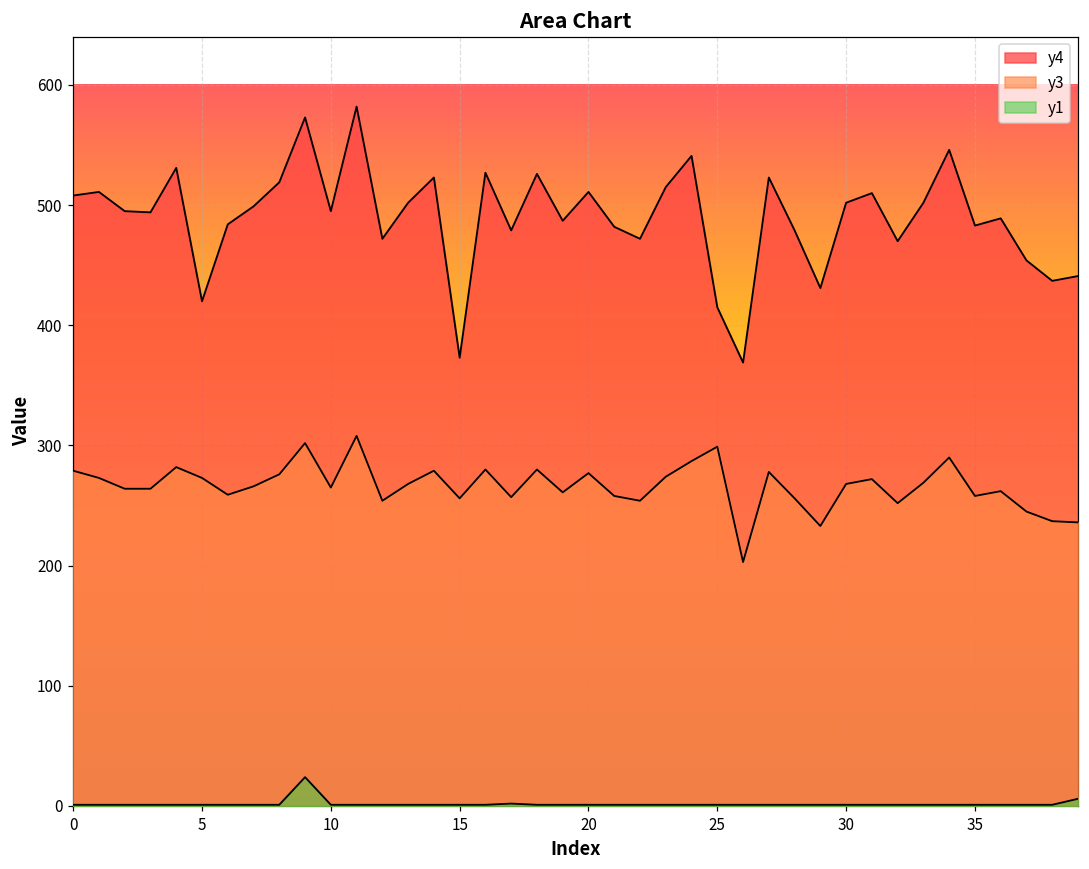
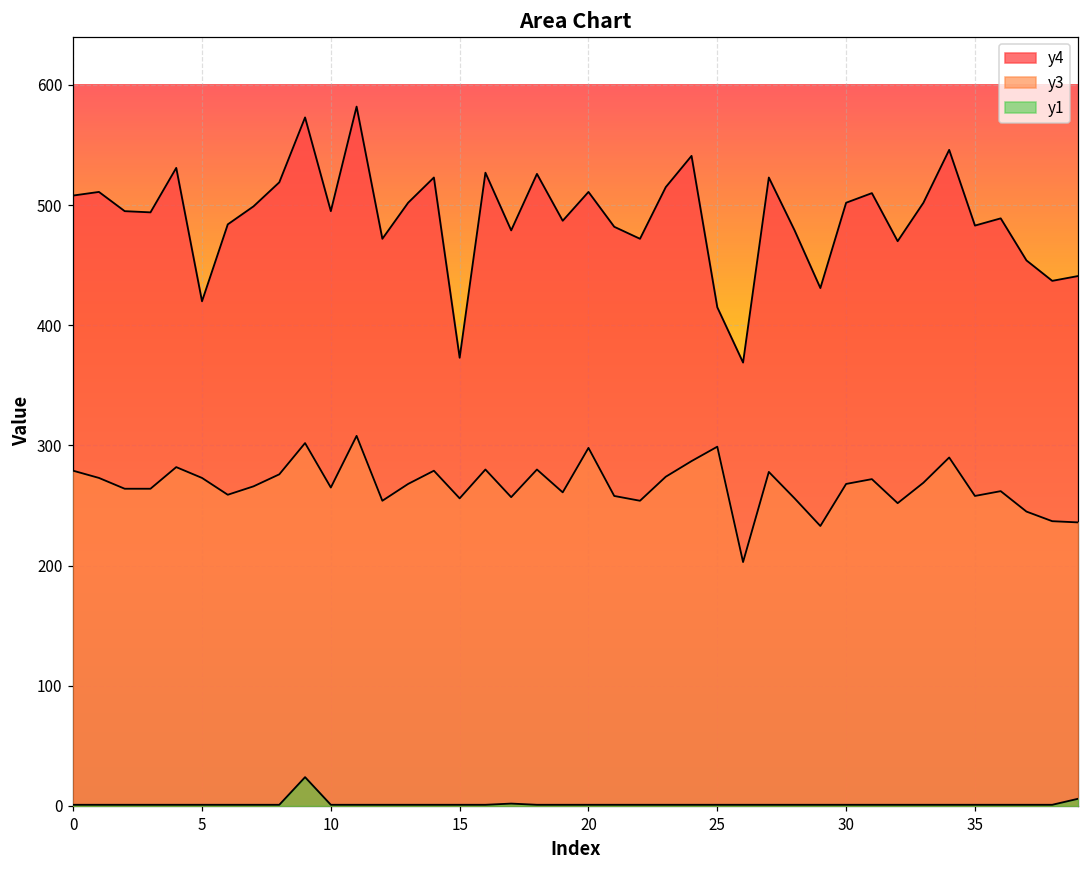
y3, 20: 277 -> 298
